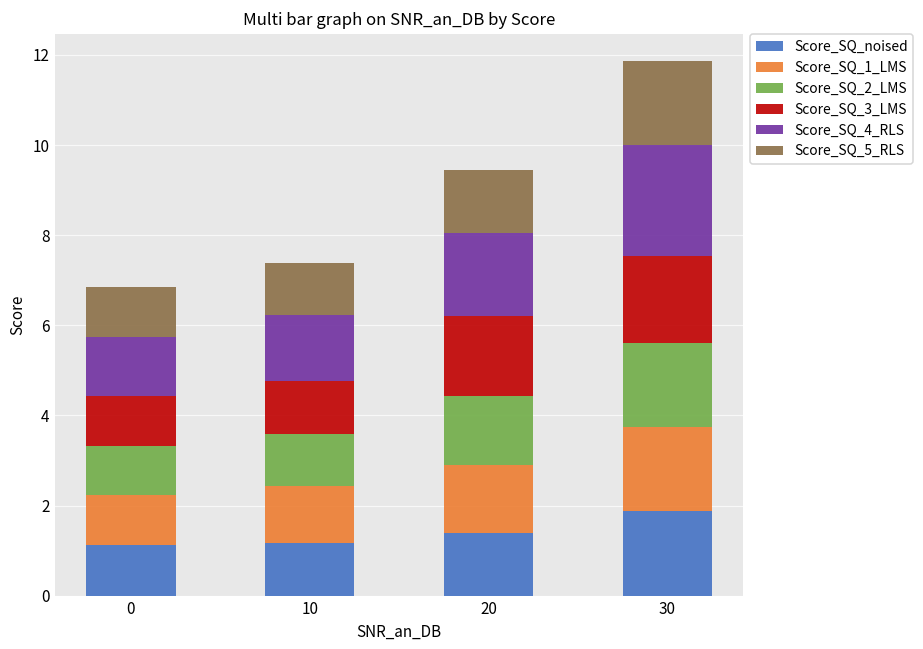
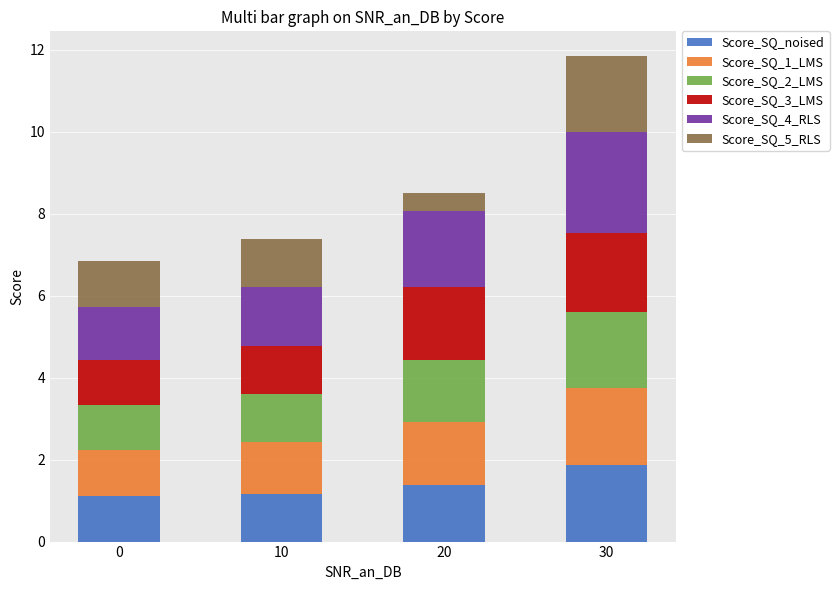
Score_SQ_5_RLS, 20: 1.4 -> 0.5
